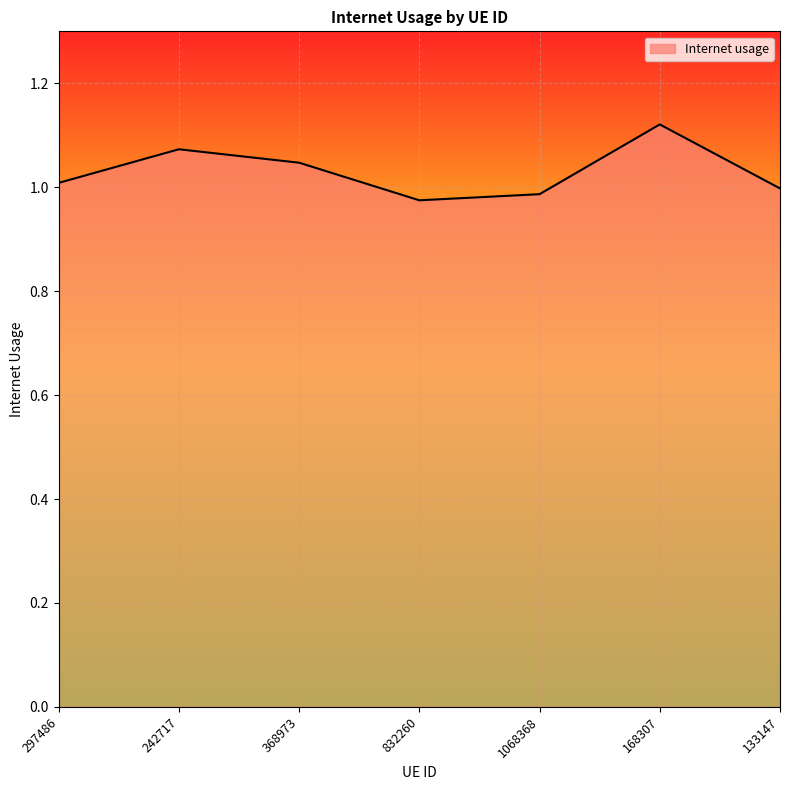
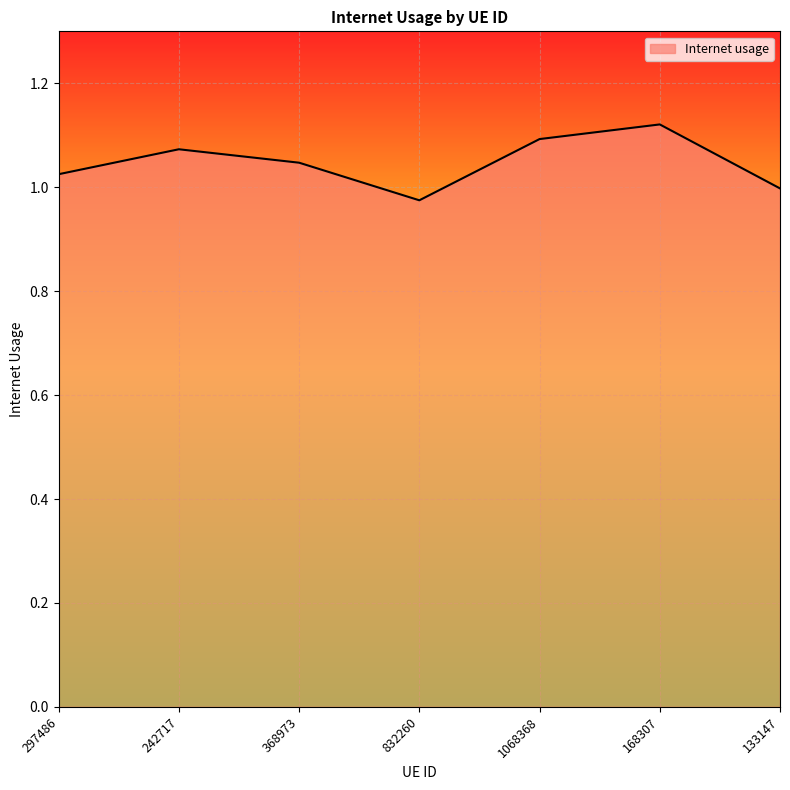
297486: 1.01 -> 1.03
1068368: 0.99 -> 1.09
